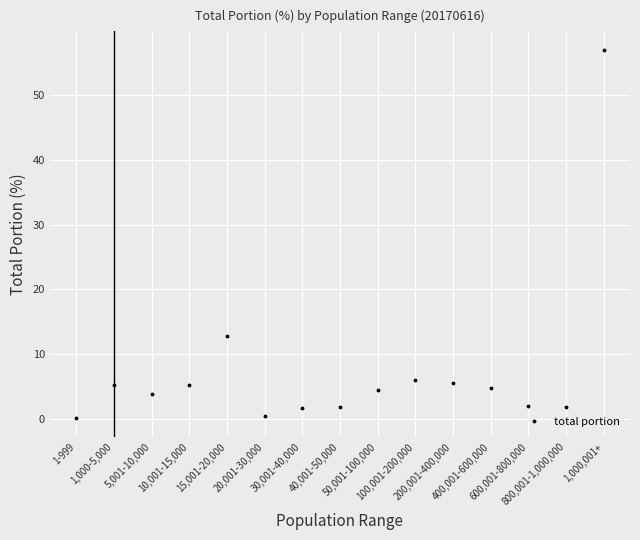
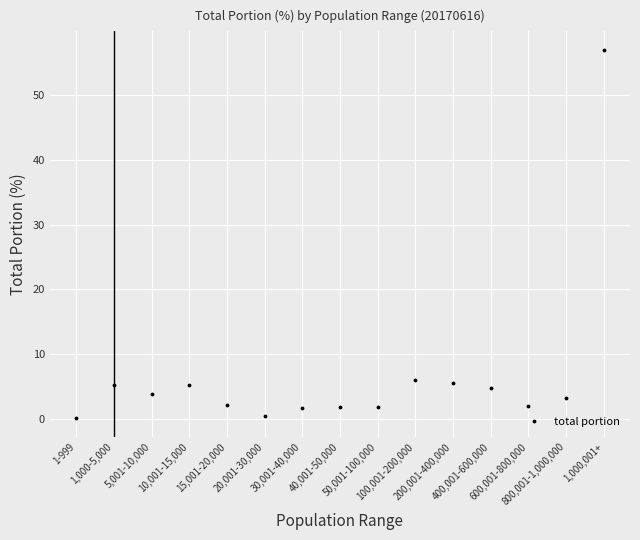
15,001-20,000: 13 -> 2
50,001-100,000: 4 -> 2
800,001-1,000,000: 2 -> 3
